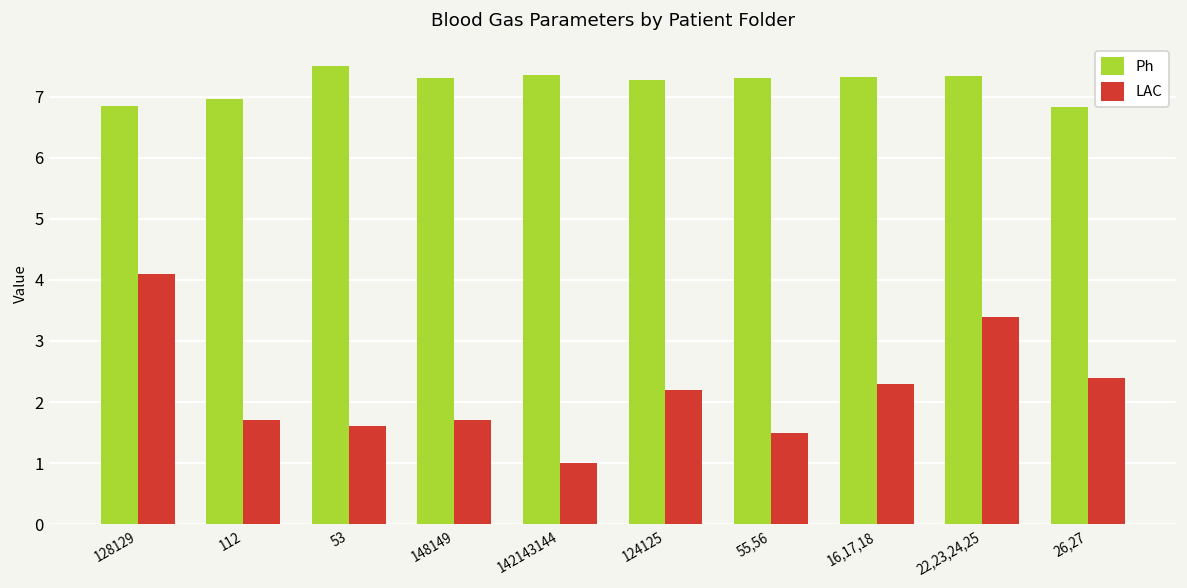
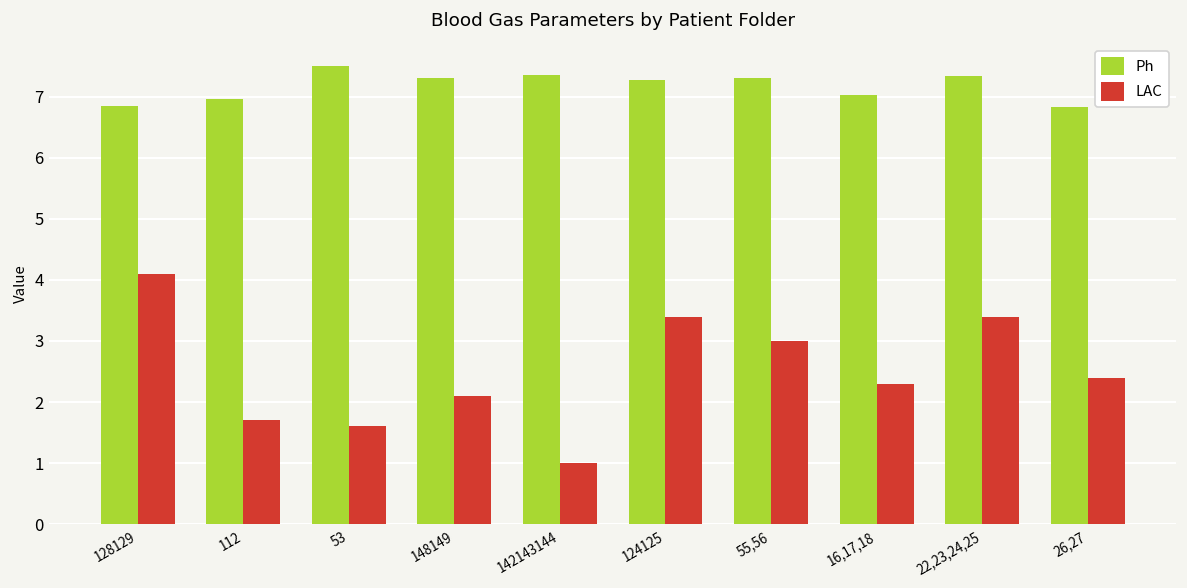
LAC, 148149: 1.7 -> 2.1
LAC, 124125: 2.2 -> 3.4
LAC, 55,56: 1.5 -> 3.0
Ph, 16,17,18: 7.3 -> 7.0
